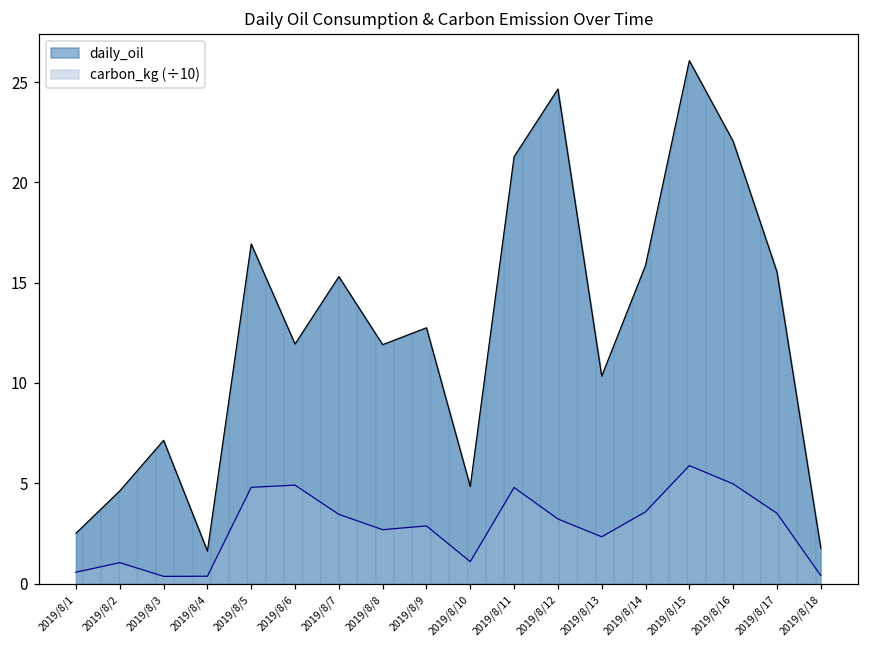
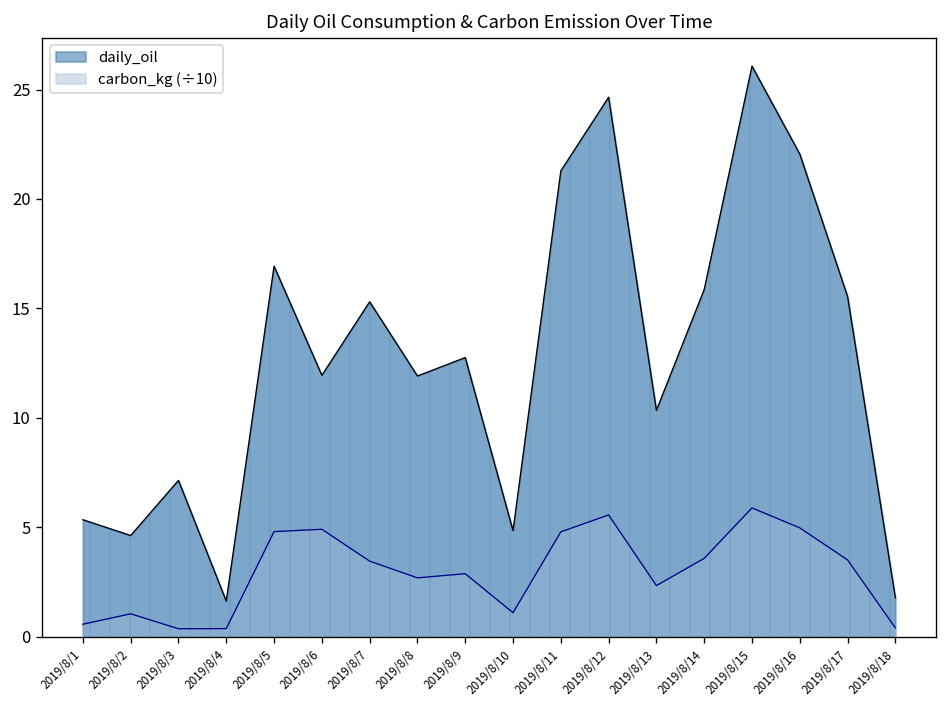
daily_oil, 2019/8/1: 2.5 -> 5.3
carbon_kg (÷10), 2019/8/12: 3.2 -> 5.6
